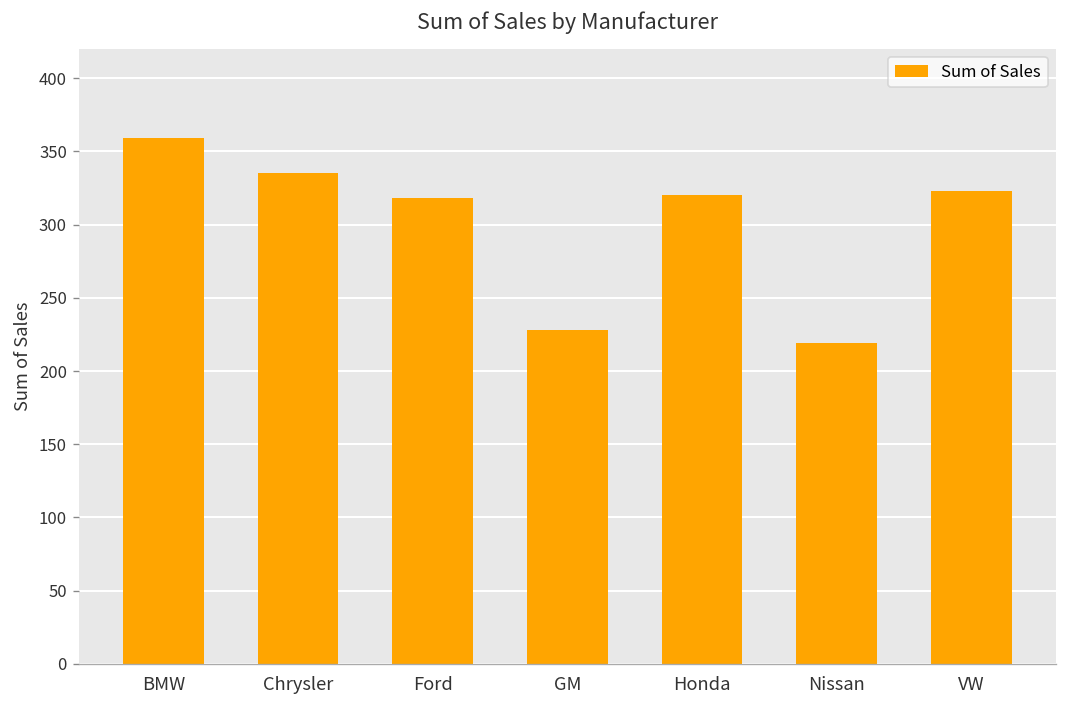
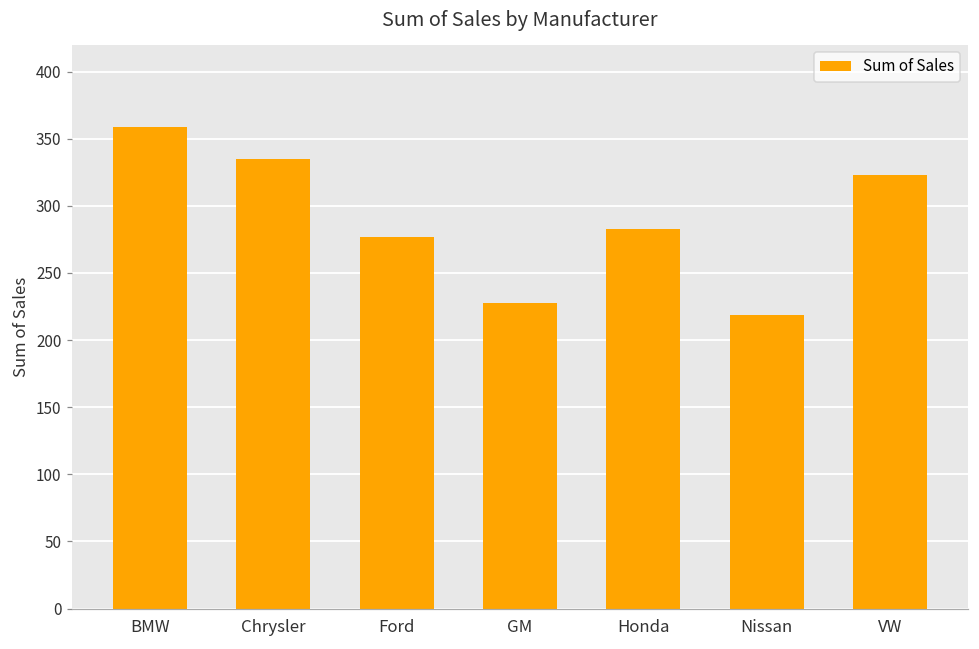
Ford: 318 -> 277
Honda: 320 -> 283
